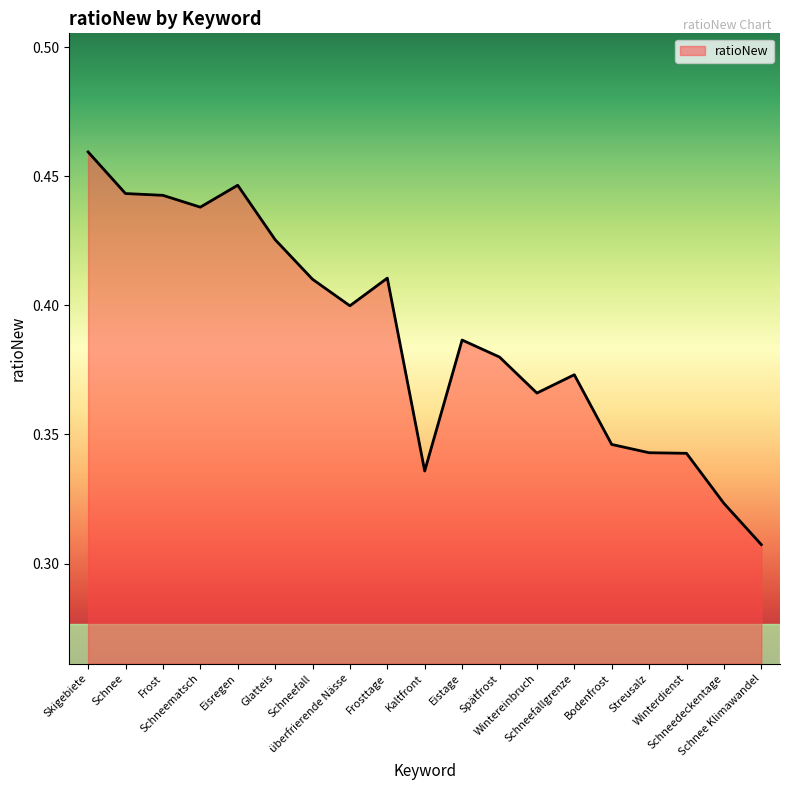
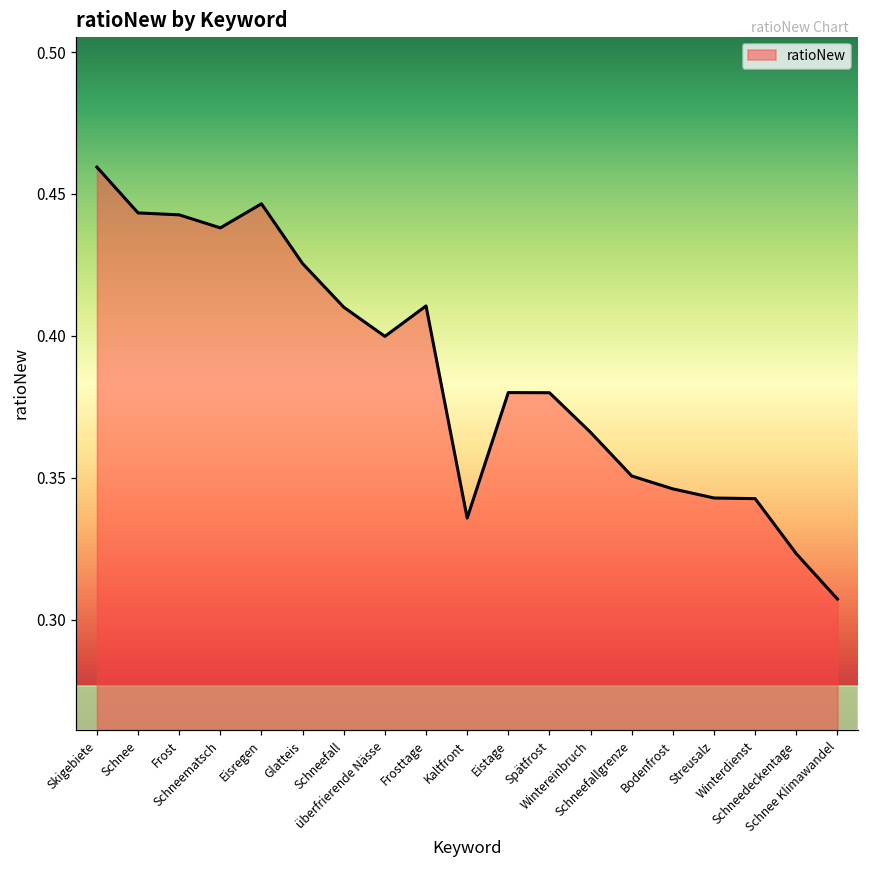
Eistage: 0.387 -> 0.380
Schneefallgrenze: 0.373 -> 0.351
